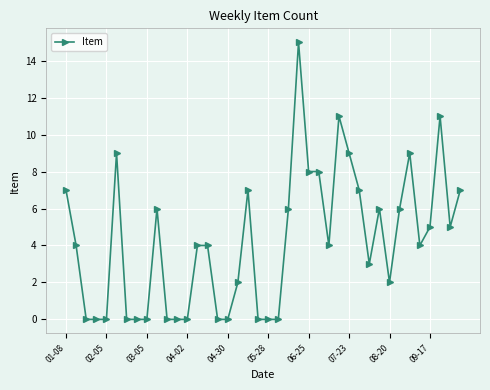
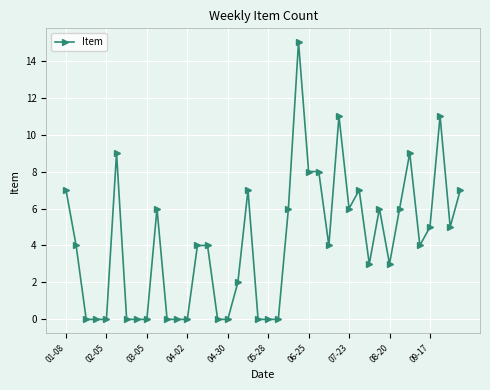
07-23: 9 -> 6
08-20: 2 -> 3
